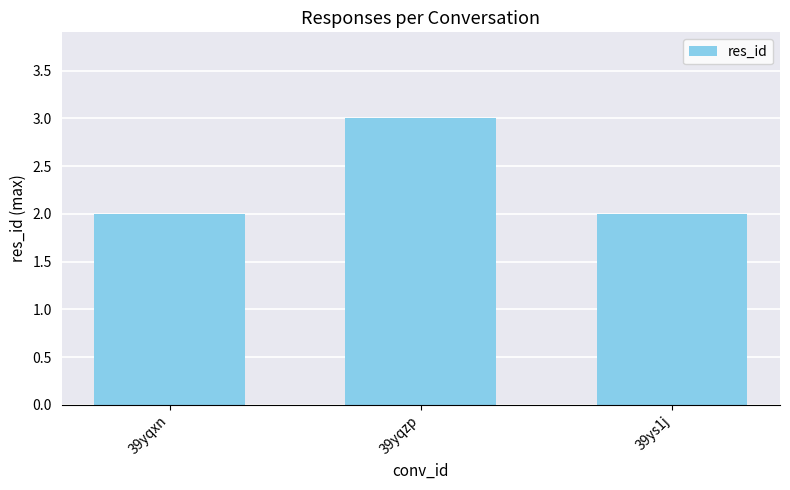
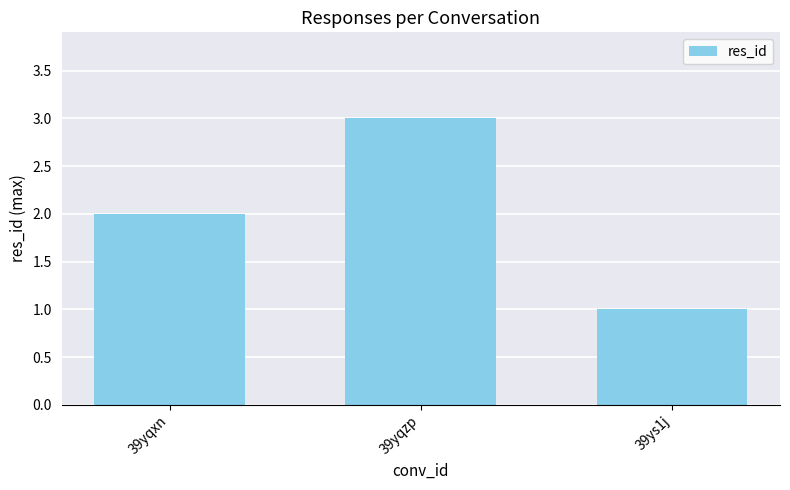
39ys1j: 2 -> 1
